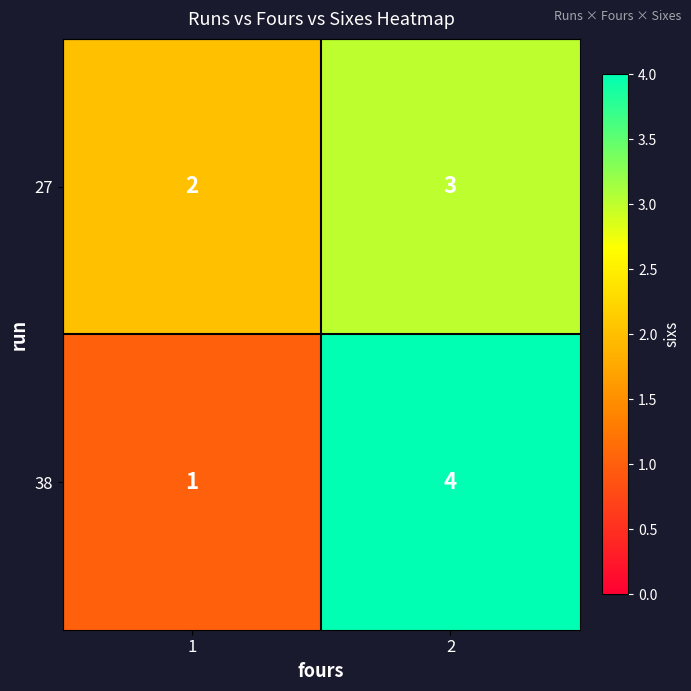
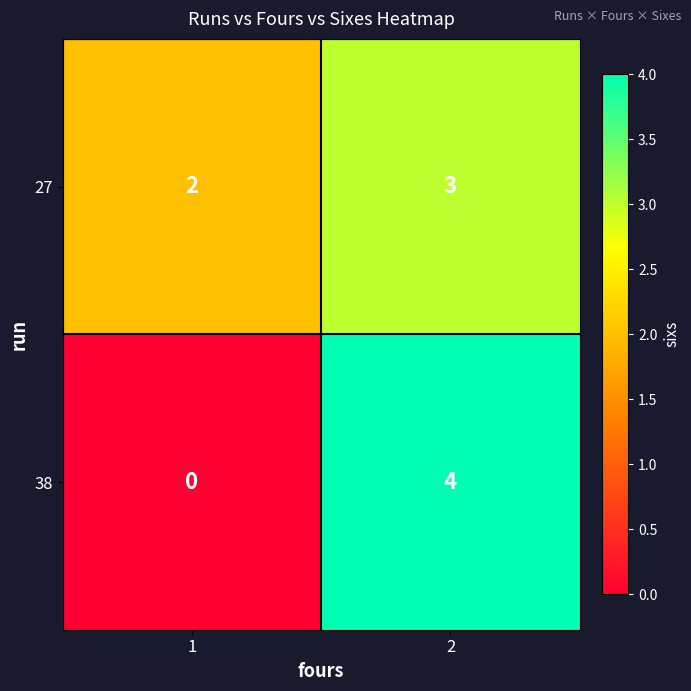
38, 1: 1 -> 0
